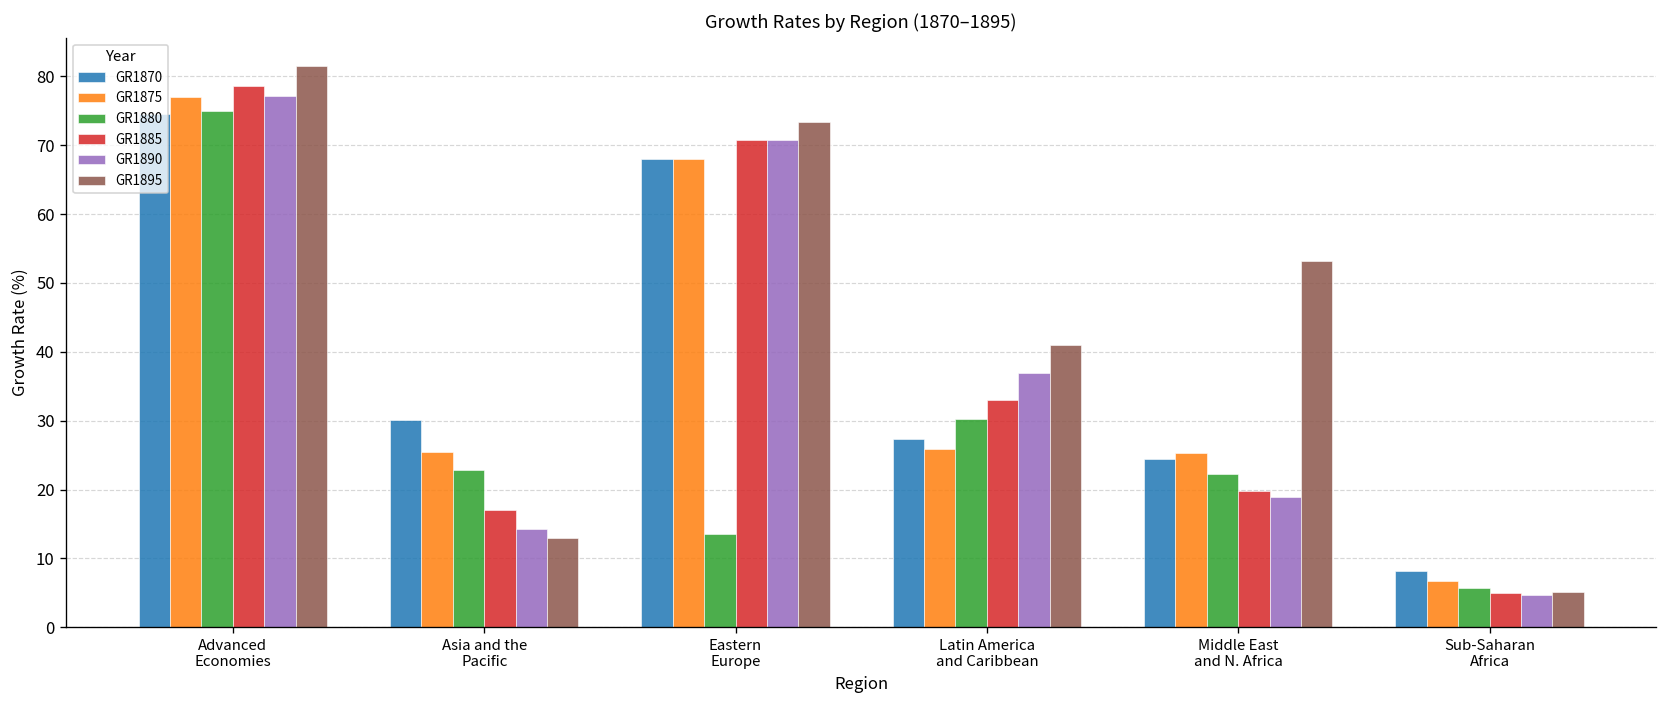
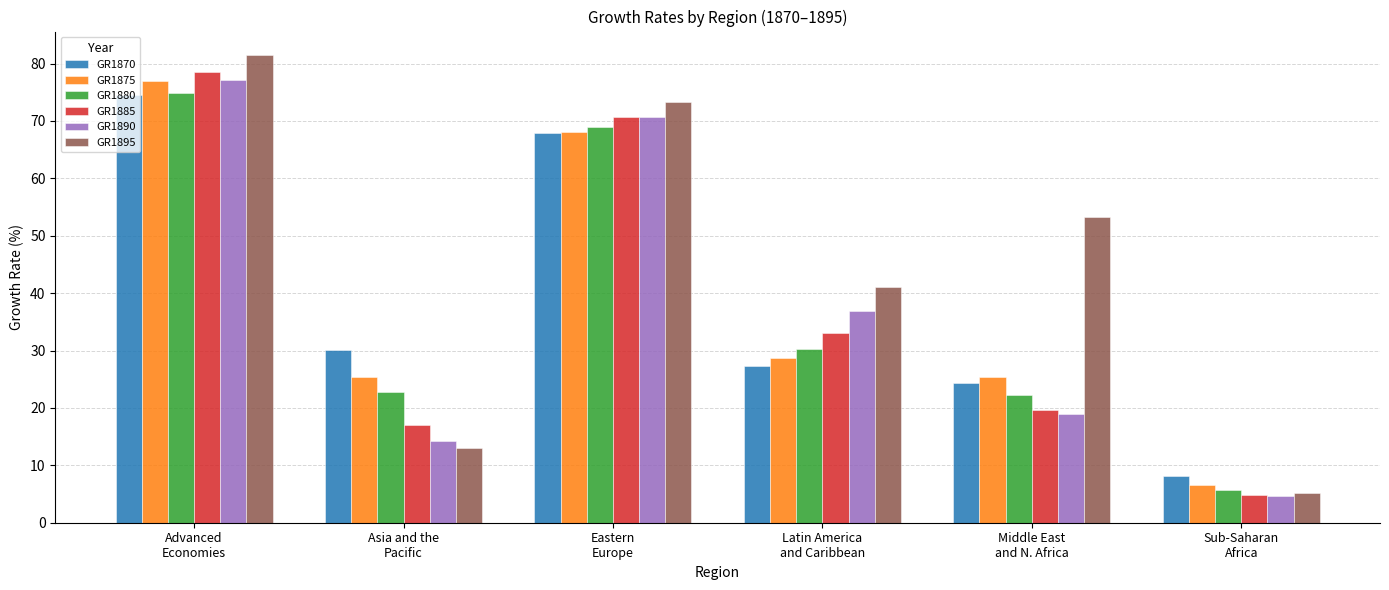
GR1880, Eastern Europe: 14 -> 69
GR1875, Latin America and Caribbean: 26 -> 29
